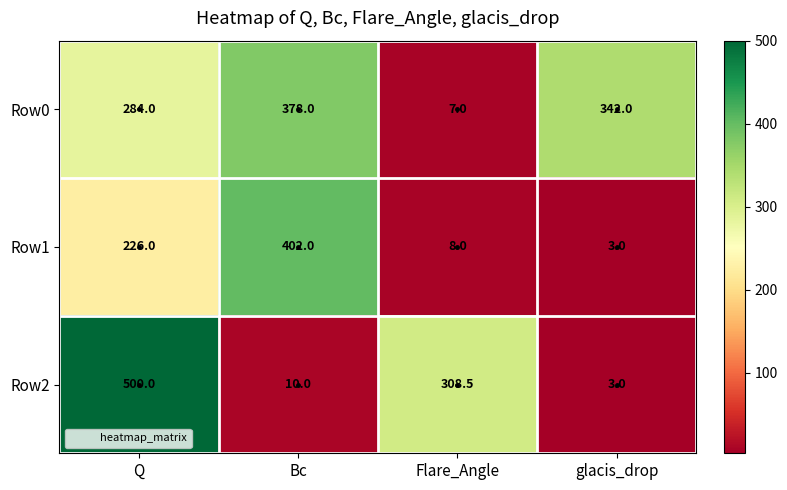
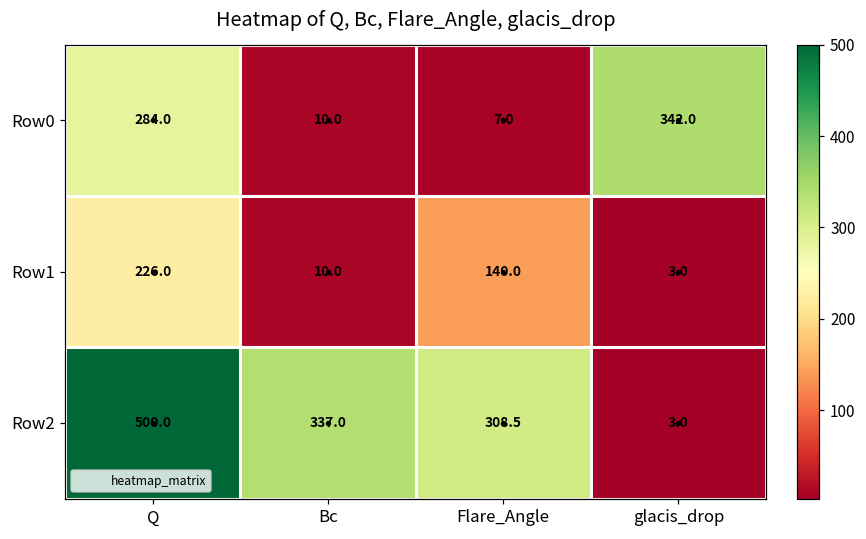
Row0, Bc: 378.0 -> 10.0
Row1, Bc: 402.0 -> 10.0
Row1, Flare_Angle: 8.0 -> 140.0
Row2, Bc: 10.0 -> 337.0
